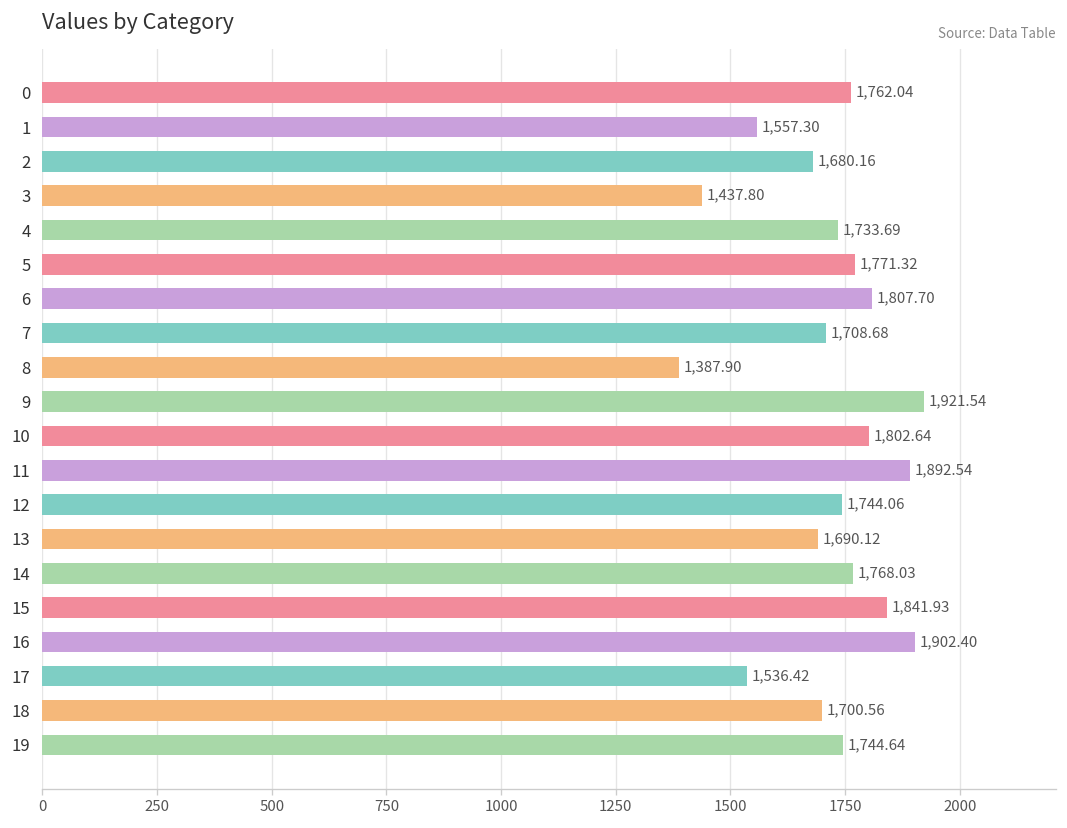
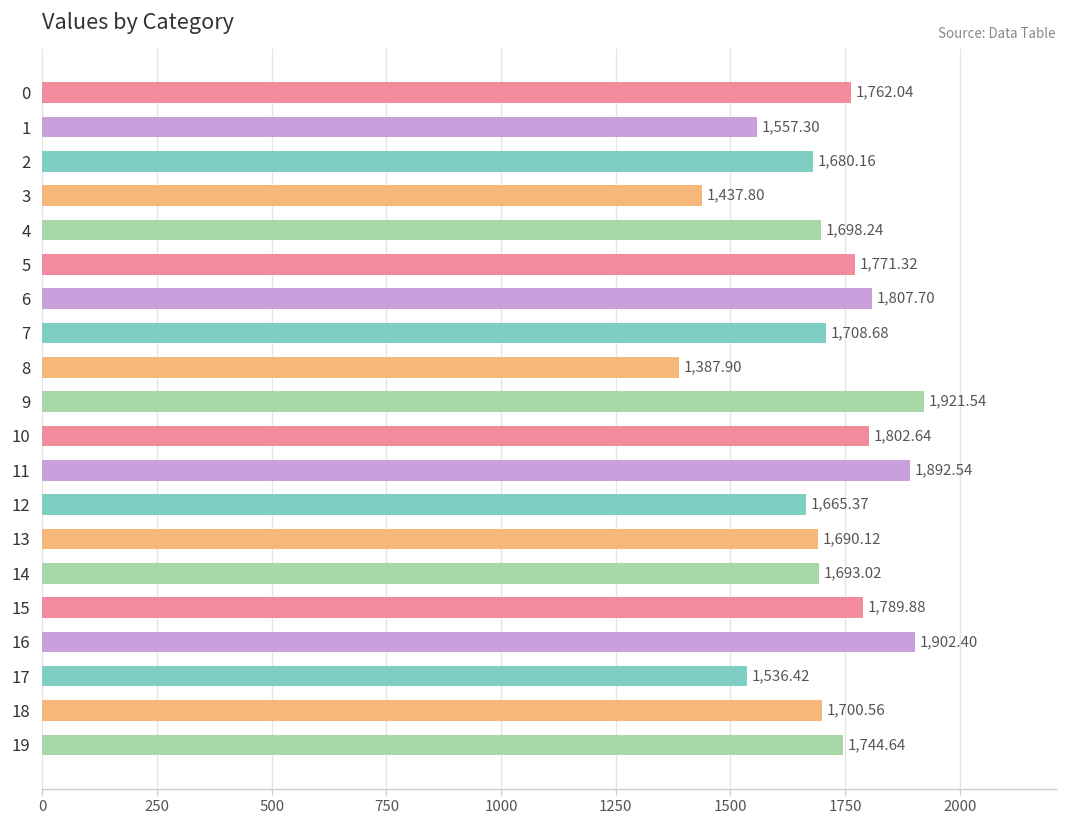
4: 1,733.69 -> 1,698.24
12: 1,744.06 -> 1,665.37
14: 1,768.03 -> 1,693.02
15: 1,841.93 -> 1,789.88
